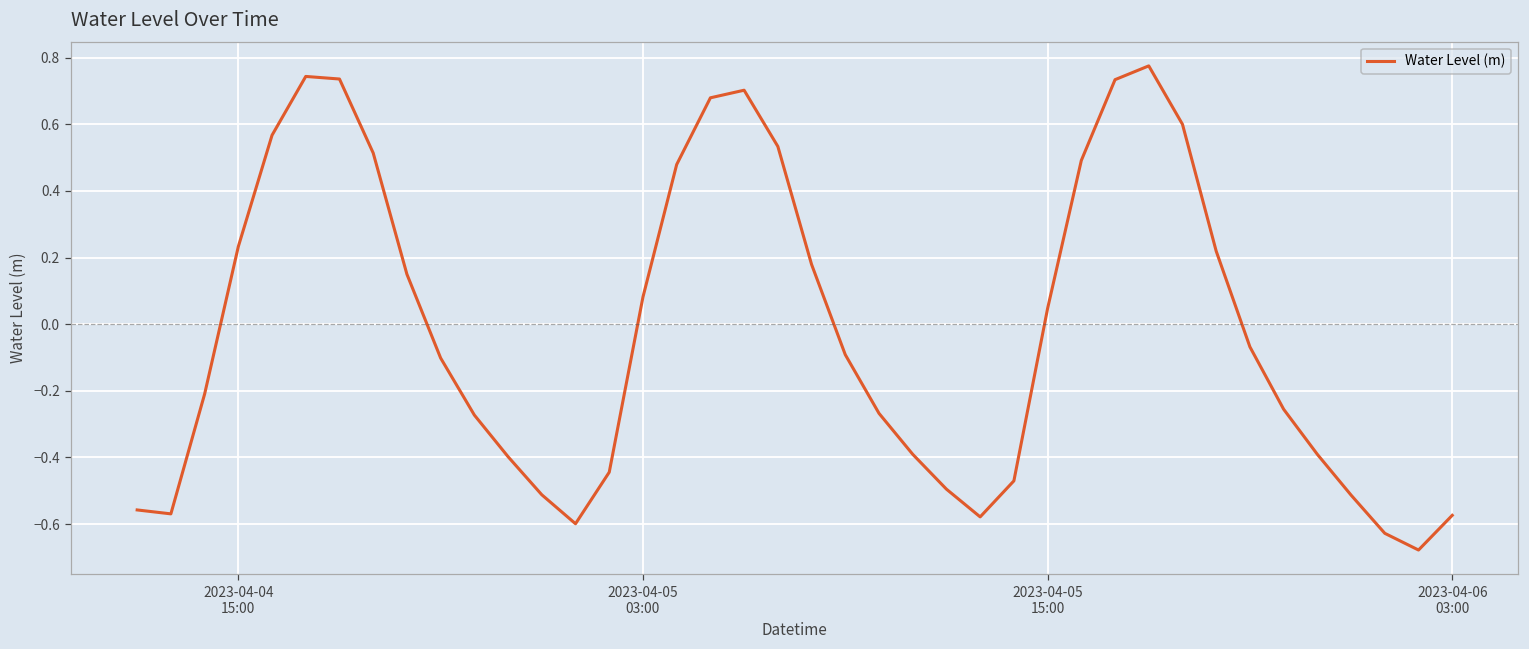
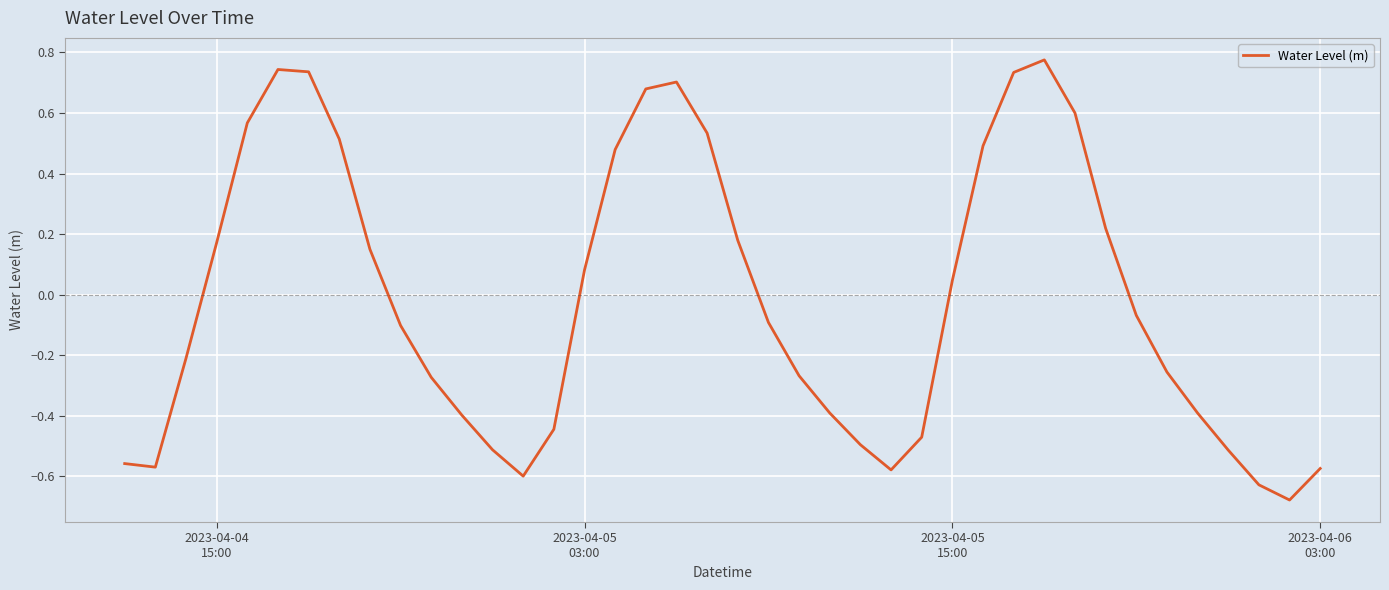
2023-04-04 15:00: 0.23 -> 0.17
